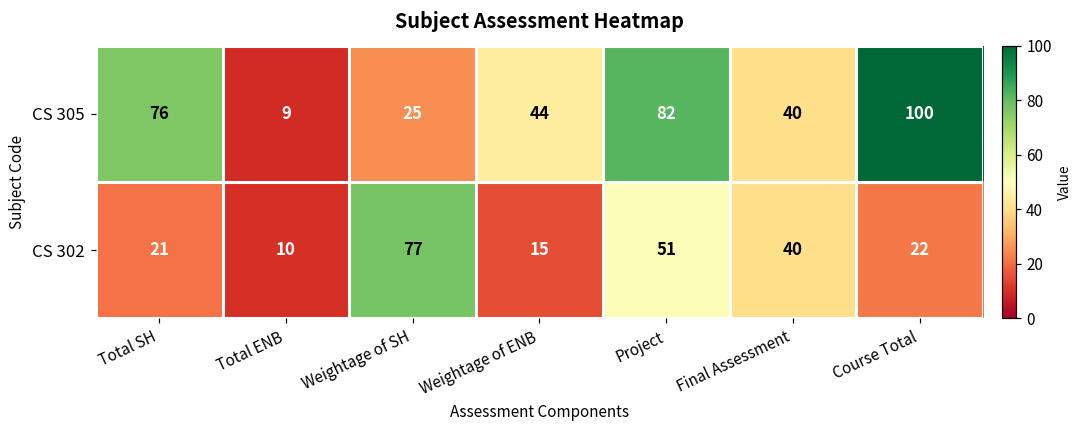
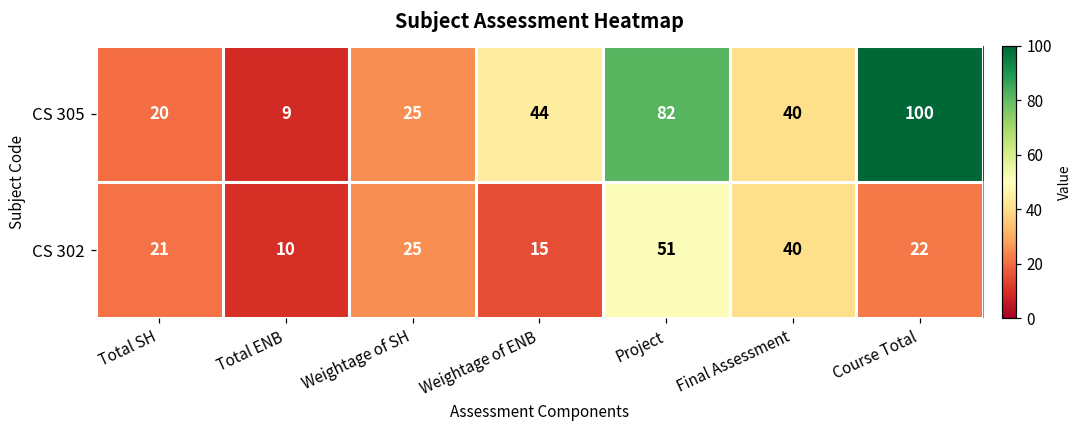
CS 305, Total SH: 76 -> 20
CS 302, Weightage of SH: 77 -> 25
